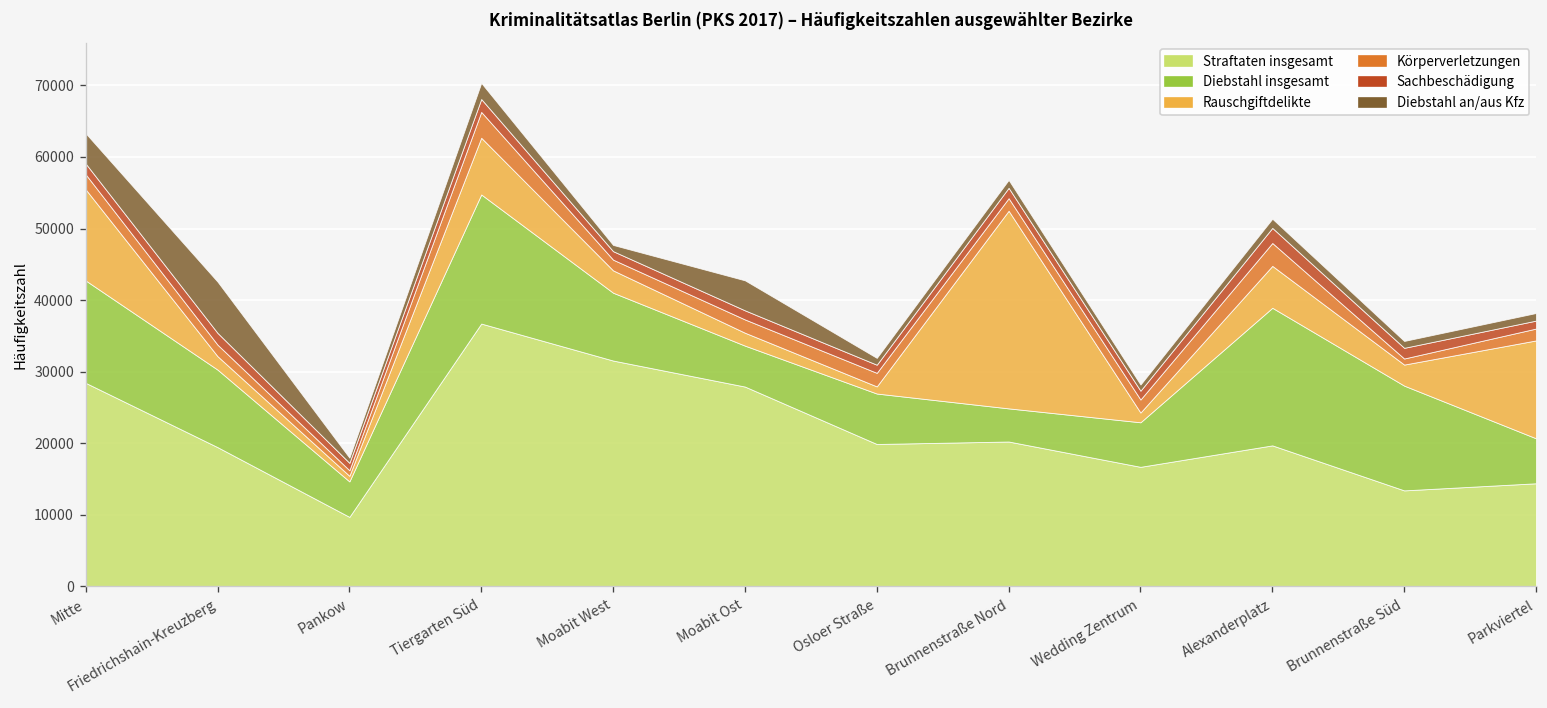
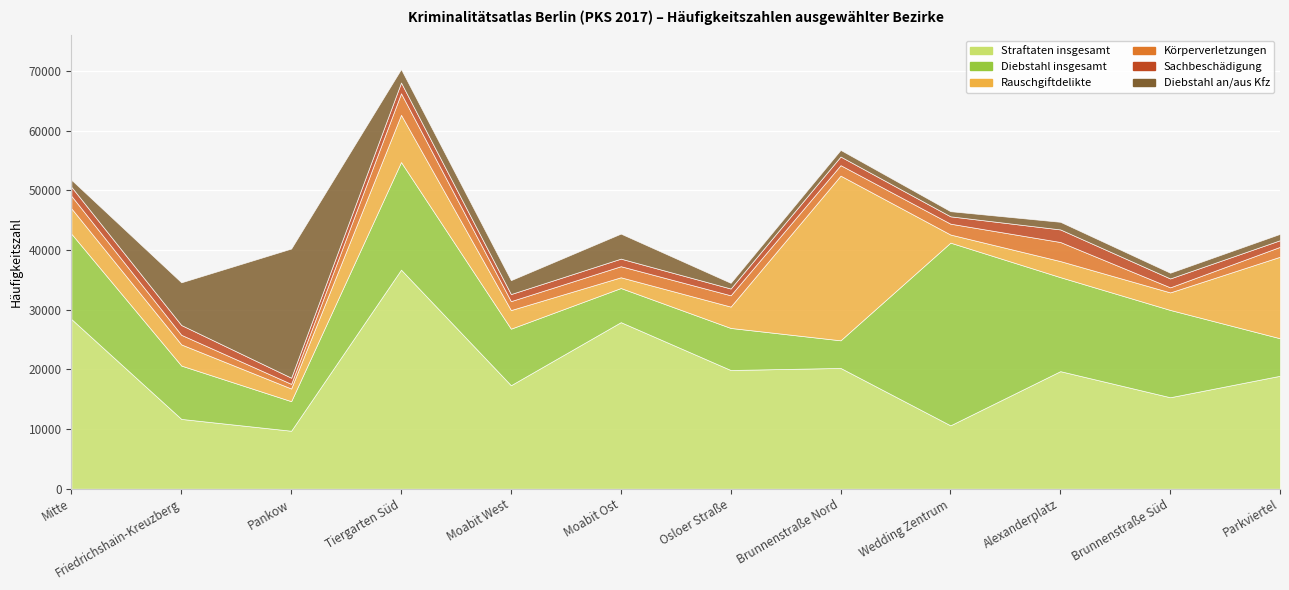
Rauschgiftdelikte, Mitte: 13000 -> 4000
Diebstahl an/aus Kfz, Mitte: 4000 -> 1000
Straftaten insgesamt, Friedrichshain-Kreuzberg: 19000 -> 12000
Diebstahl insgesamt, Friedrichshain-Kreuzberg: 11000 -> 9000
Rauschgiftdelikte, Friedrichshain-Kreuzberg: 2000 -> 4000
Rauschgiftdelikte, Pankow: 1000 -> 2000
Diebstahl an/aus Kfz, Pankow: 1000 -> 22000
Straftaten insgesamt, Moabit West: 32000 -> 17000
Diebstahl an/aus Kfz, Moabit West: 1000 -> 2000
Rauschgiftdelikte, Osloer Straße: 1000 -> 4000
Straftaten insgesamt, Wedding Zentrum: 17000 -> 11000
Diebstahl insgesamt, Wedding Zentrum: 6000 -> 31000
Diebstahl insgesamt, Alexanderplatz: 19000 -> 16000
Rauschgiftdelikte, Alexanderplatz: 6000 -> 3000
Straftaten insgesamt, Brunnenstraße Süd: 13000 -> 15000
Straftaten insgesamt, Parkviertel: 14000 -> 19000
